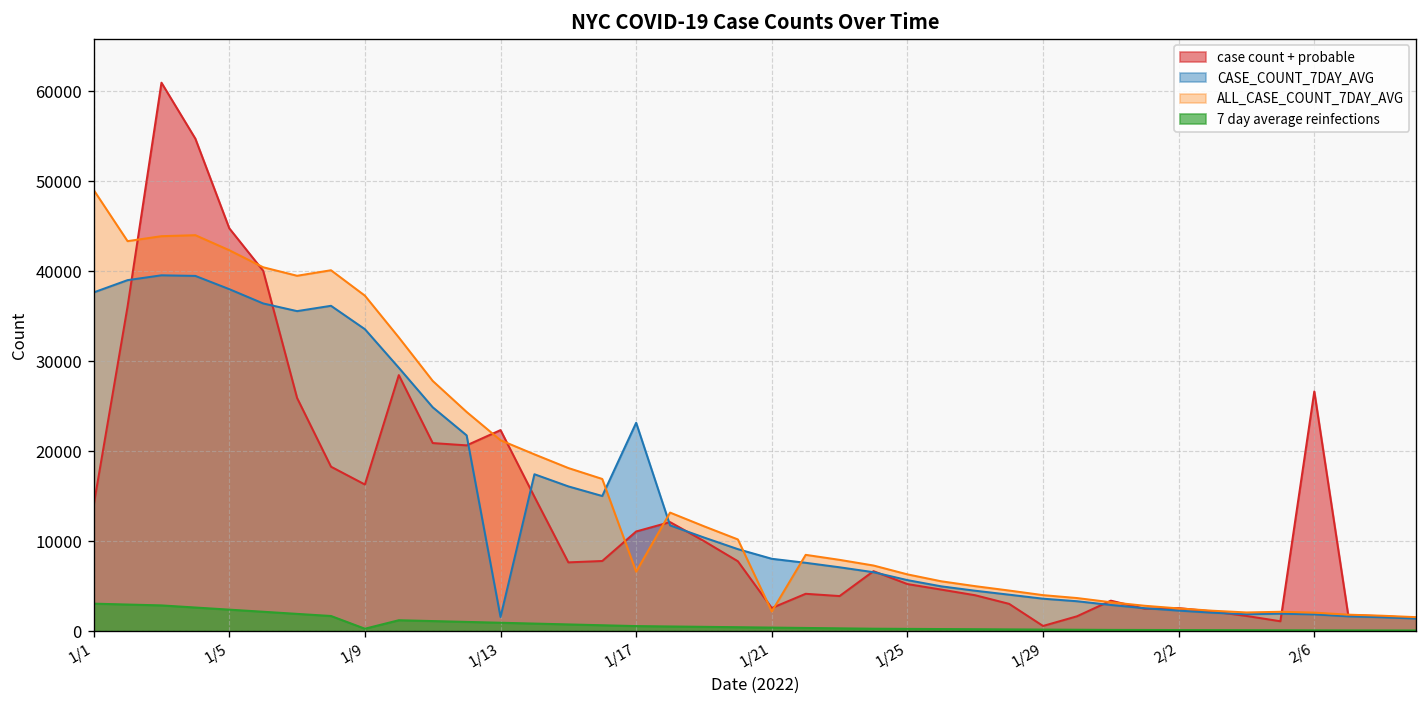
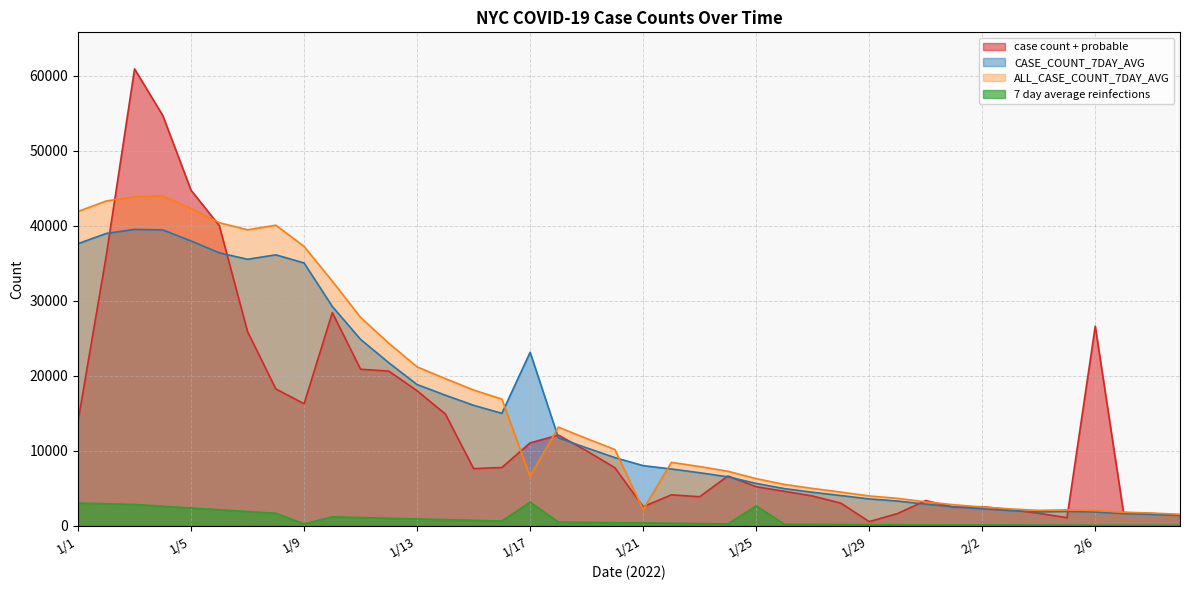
ALL_CASE_COUNT_7DAY_AVG, 1/1: 49000 -> 42000
CASE_COUNT_7DAY_AVG, 1/9: 34000 -> 35000
case count + probable, 1/13: 22000 -> 18000
CASE_COUNT_7DAY_AVG, 1/13: 2000 -> 19000
7 day average reinfections, 1/17: 1000 -> 3000
7 day average reinfections, 1/25: 0 -> 3000
